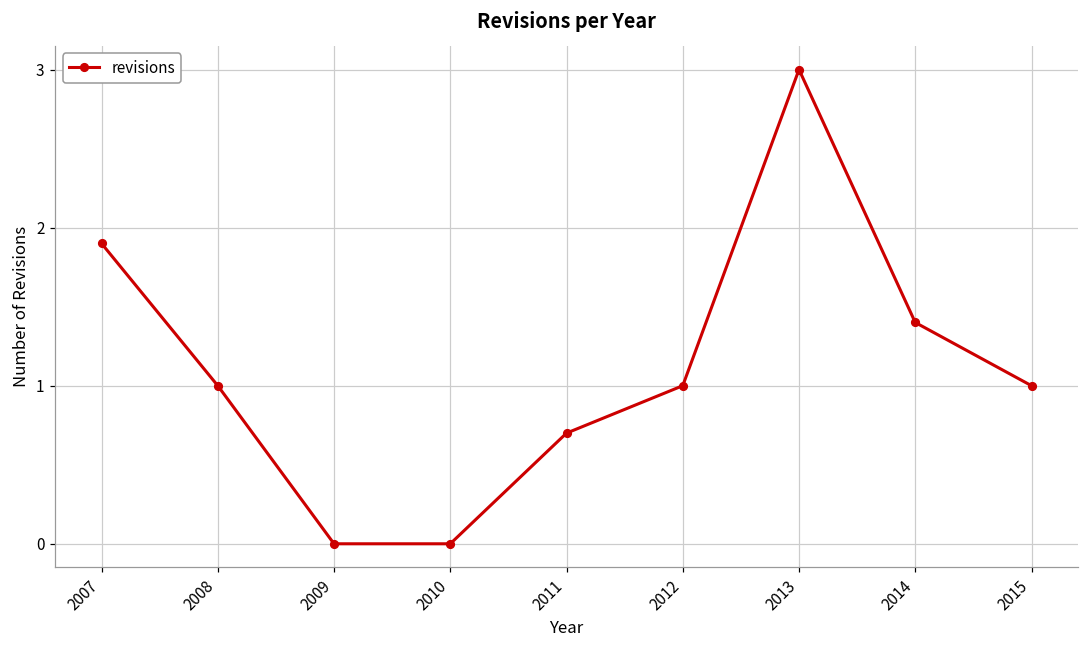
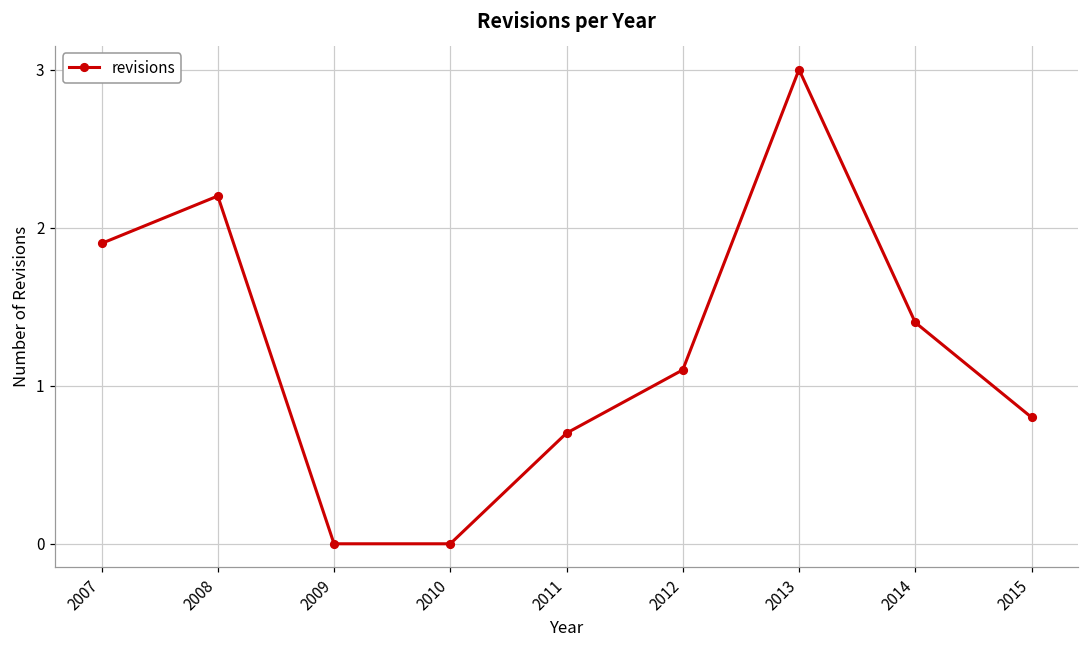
2008: 1.0 -> 2.2
2012: 1.0 -> 1.1
2015: 1.0 -> 0.8
